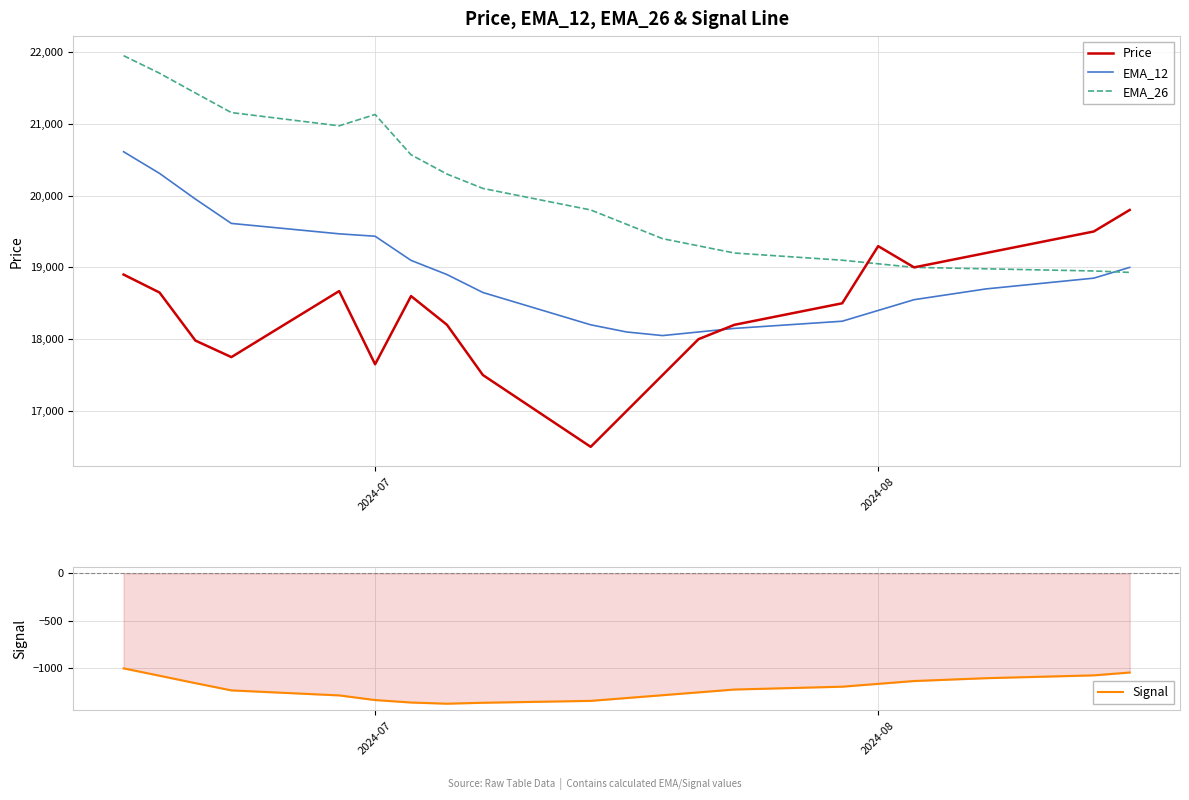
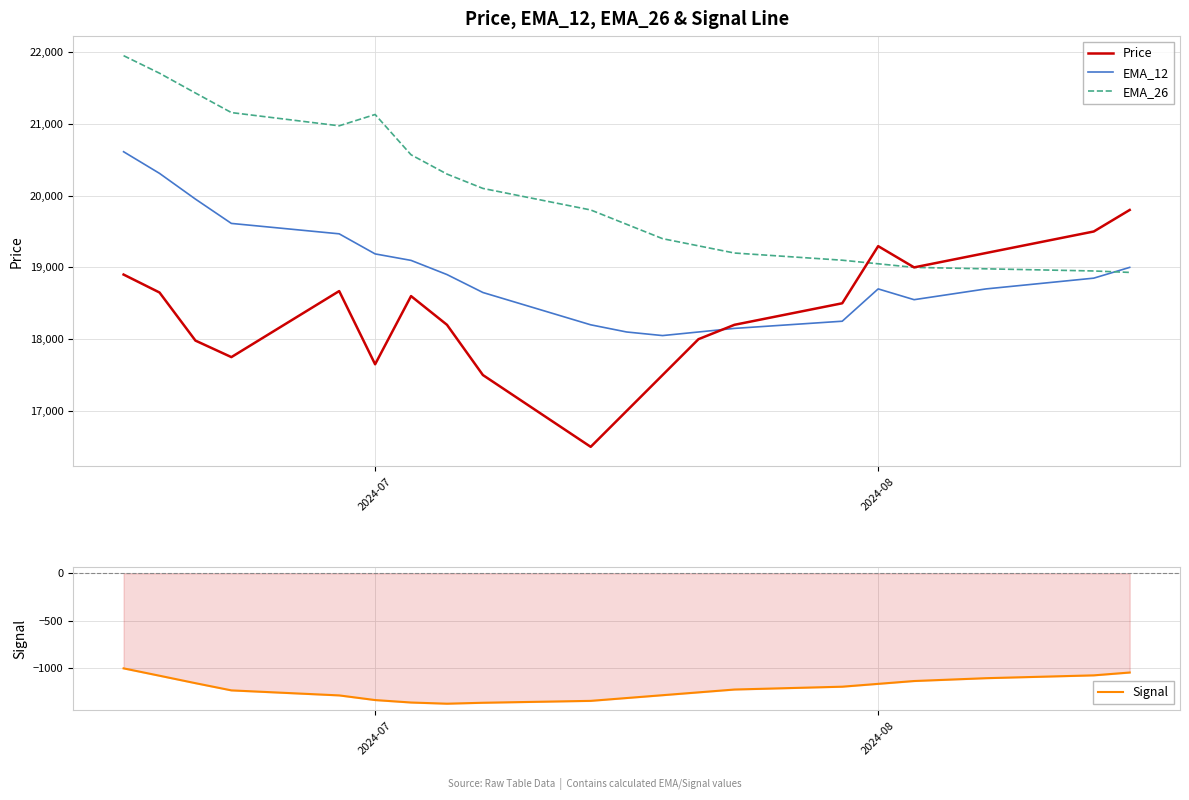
Price, EMA_12, EMA_26 & Signal Line, EMA_12, 2024-07: 19,400 -> 19,200
Price, EMA_12, EMA_26 & Signal Line, EMA_12, 2024-08: 18,400 -> 18,700
